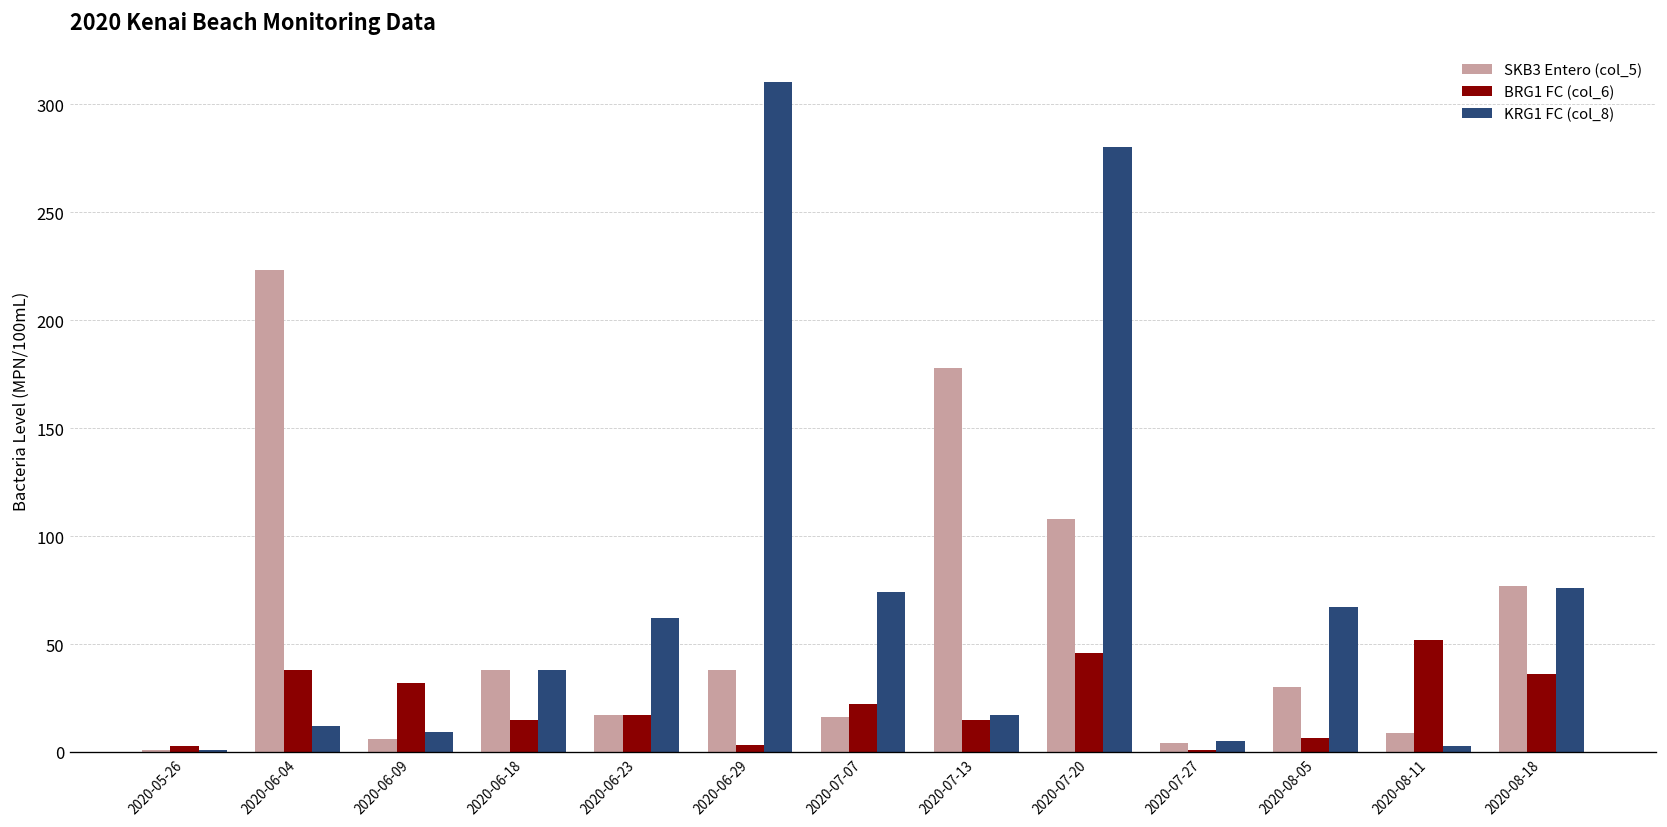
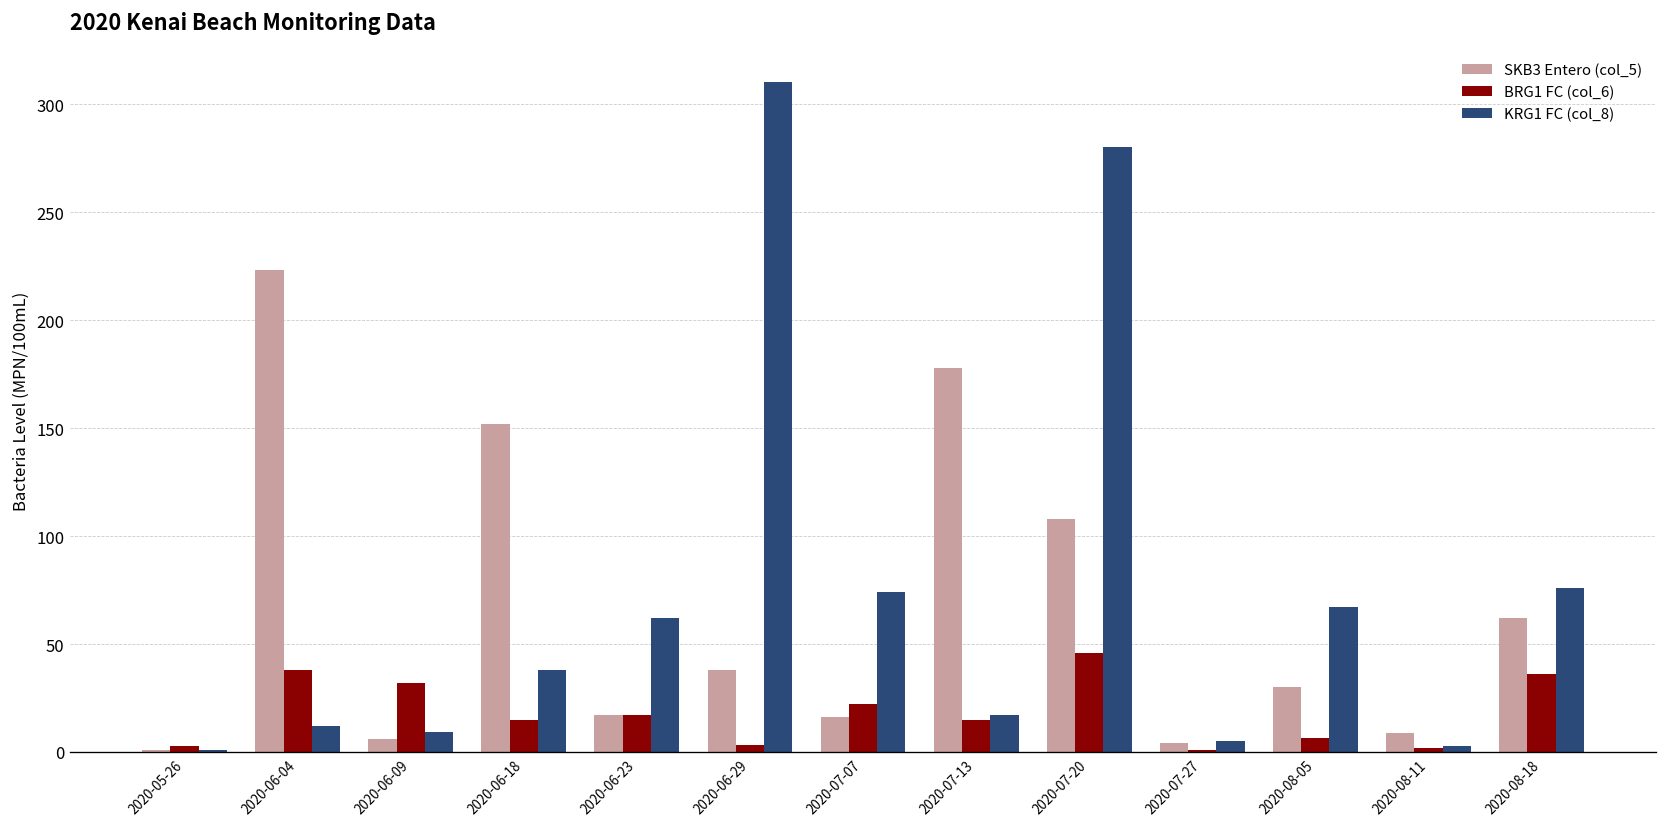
SKB3 Entero (col_5), 2020-06-18: 38 -> 152
BRG1 FC (col_6), 2020-08-11: 52 -> 2
SKB3 Entero (col_5), 2020-08-18: 77 -> 62
